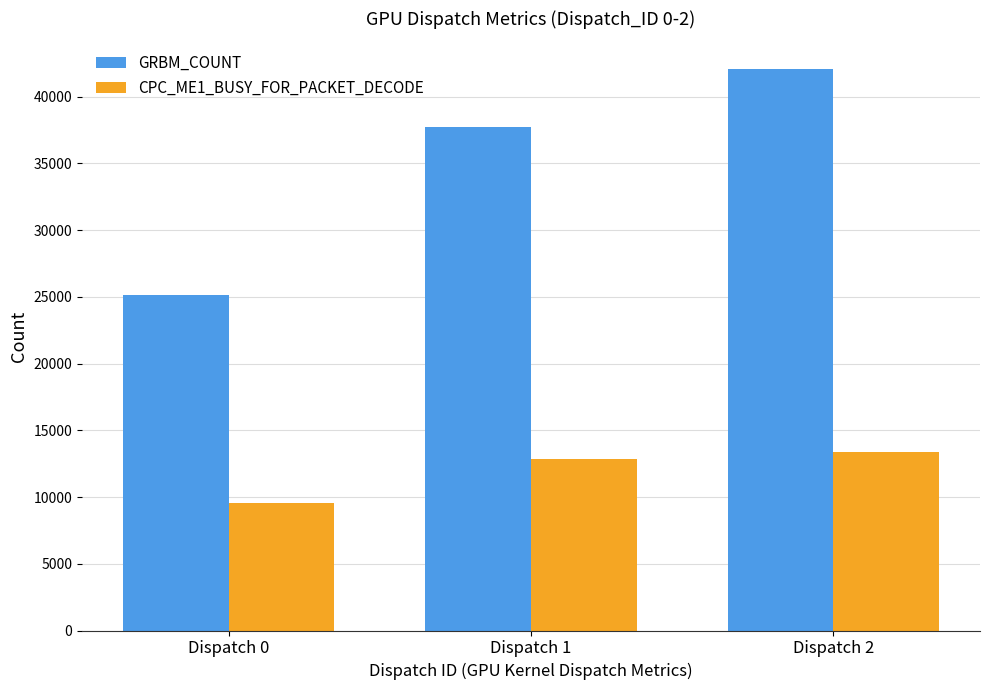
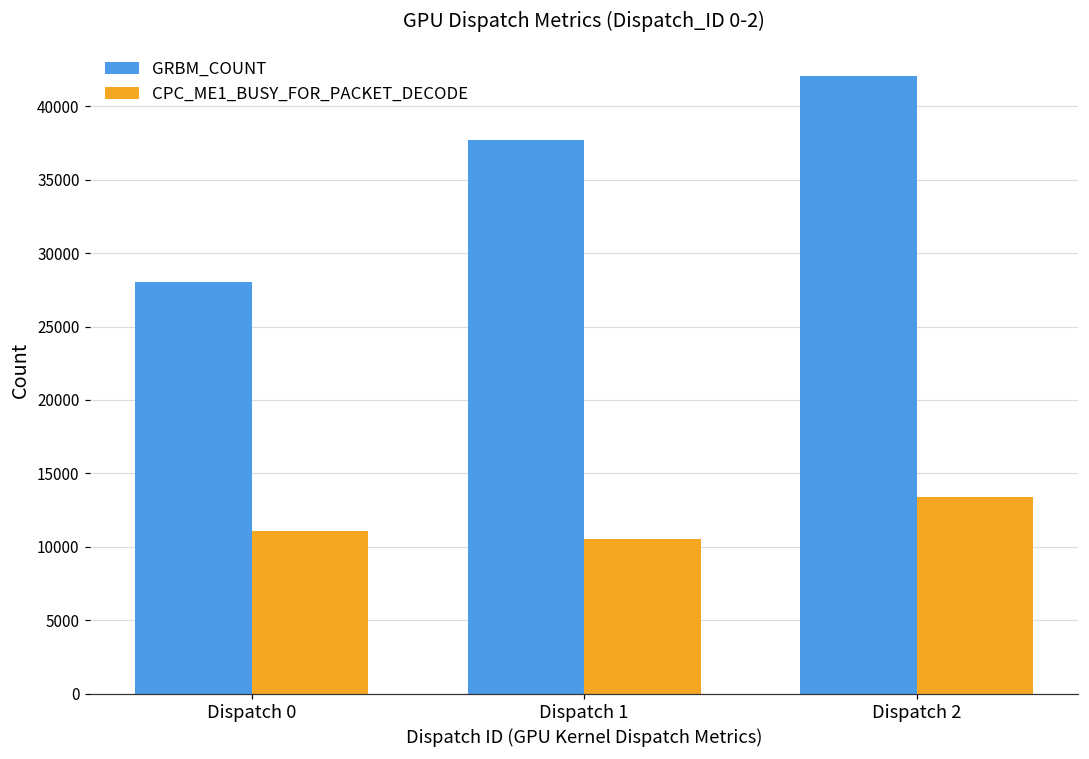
GRBM_COUNT, Dispatch 0: 25100 -> 28000
CPC_ME1_BUSY_FOR_PACKET_DECODE, Dispatch 0: 9600 -> 11100
CPC_ME1_BUSY_FOR_PACKET_DECODE, Dispatch 1: 12900 -> 10500
